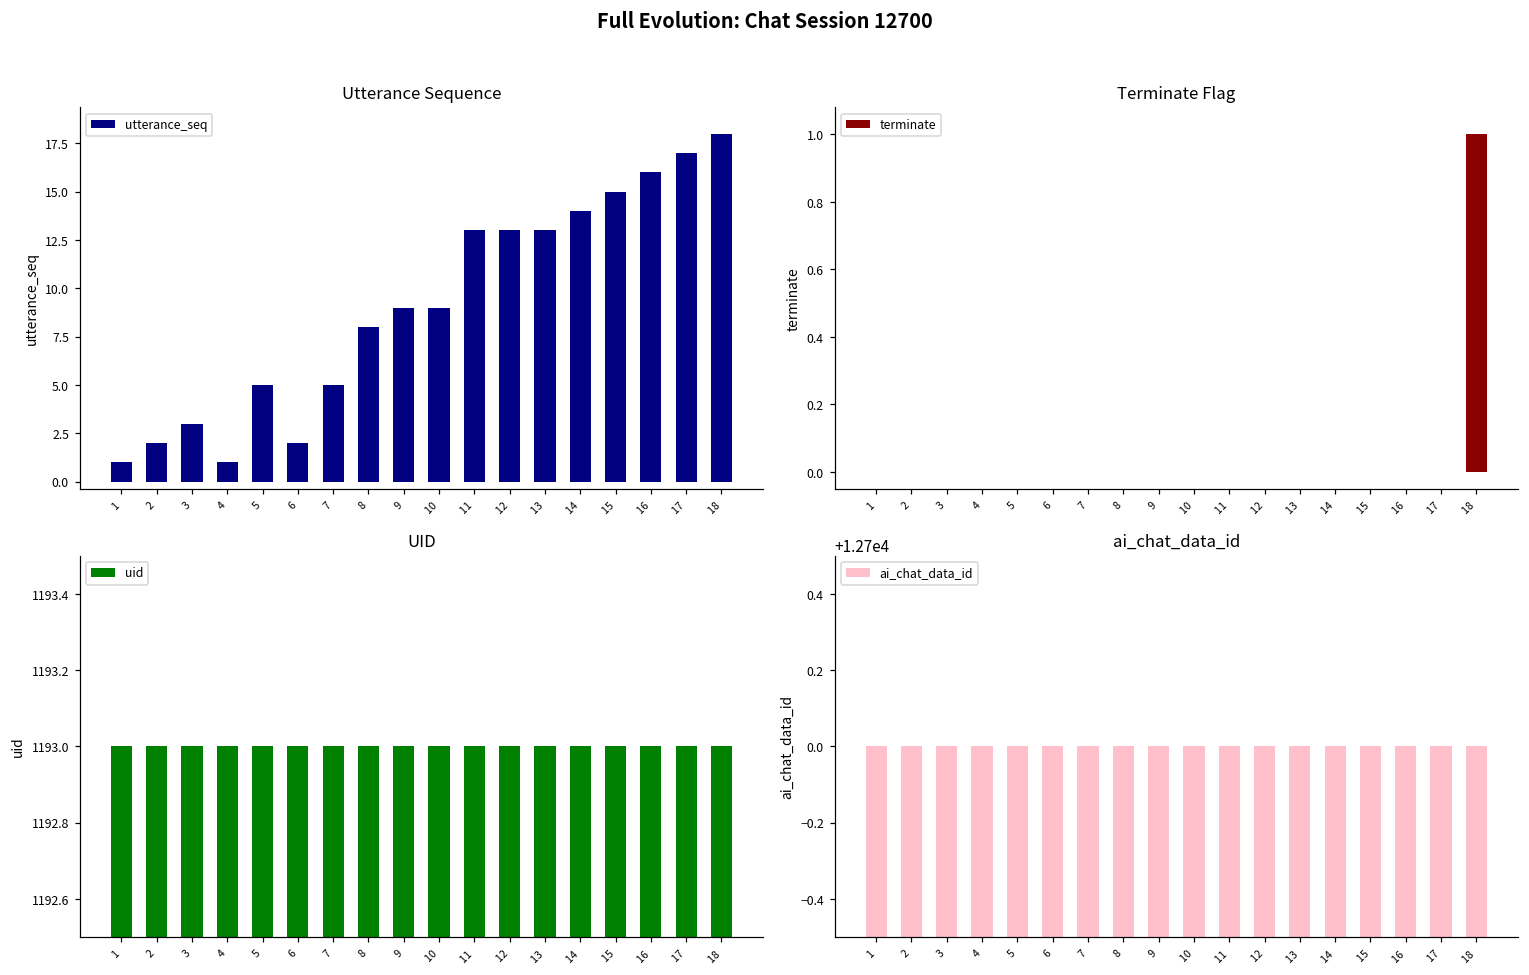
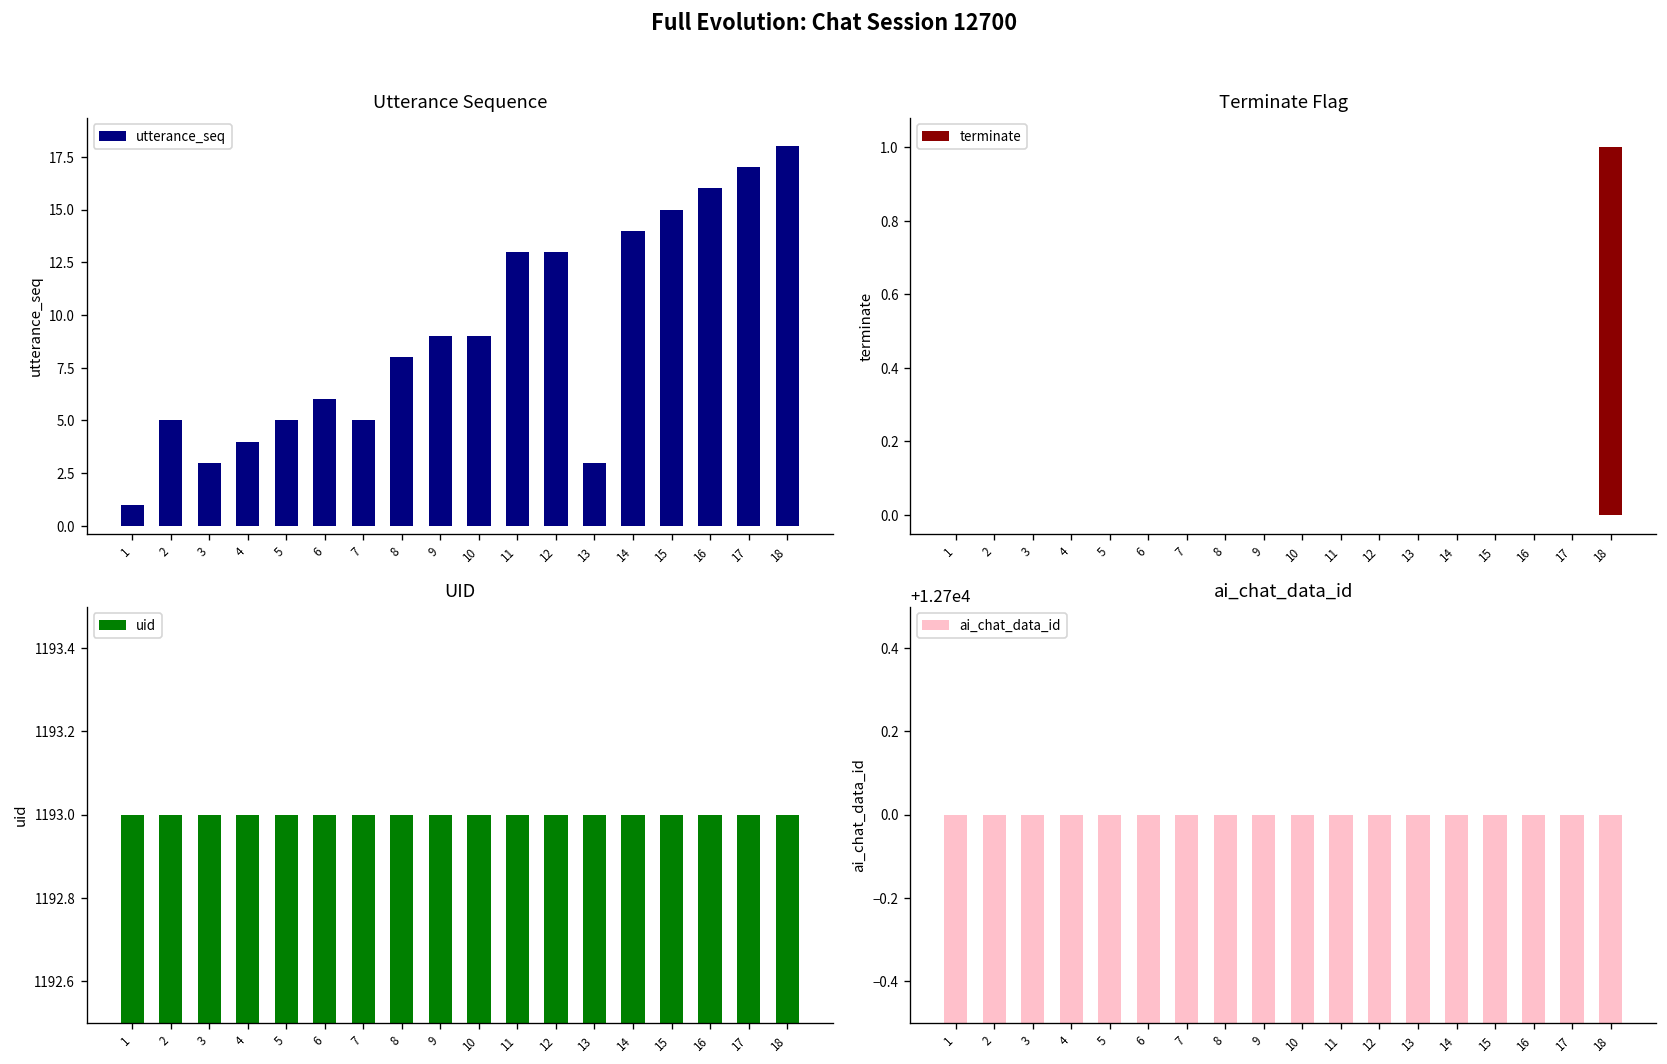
Utterance Sequence, 2: 2 -> 5
Utterance Sequence, 4: 1 -> 4
Utterance Sequence, 6: 2 -> 6
Utterance Sequence, 13: 13 -> 3
